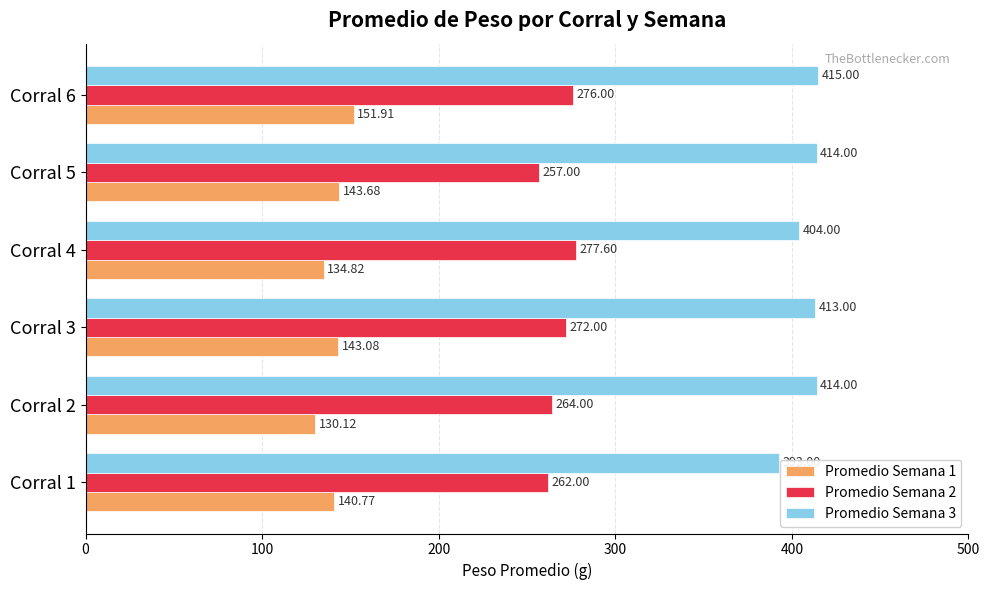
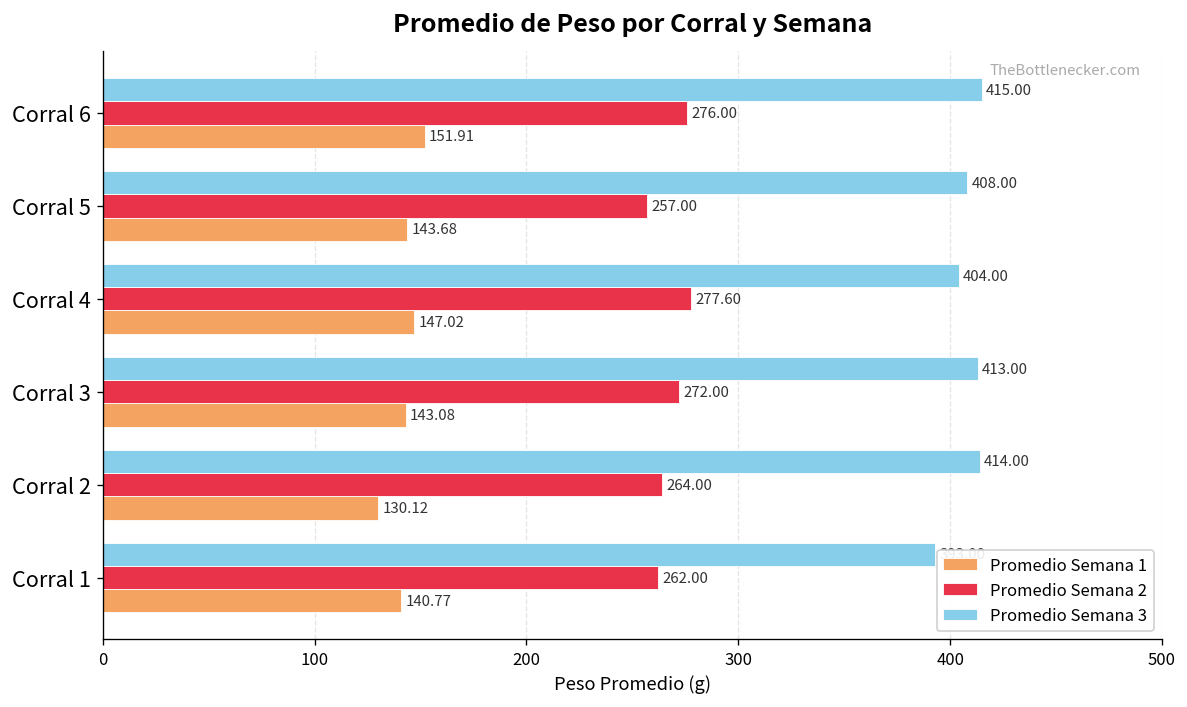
Promedio Semana 3, Corral 5: 414.00 -> 408.00
Promedio Semana 1, Corral 4: 134.82 -> 147.02
